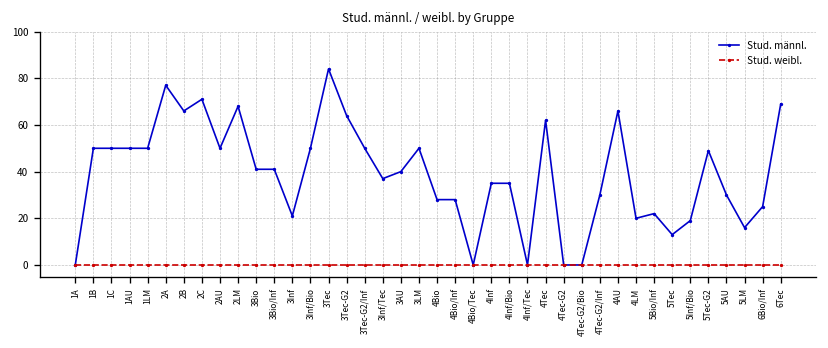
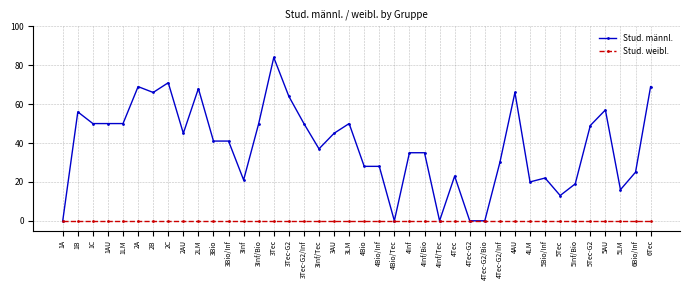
Stud. männl., 1B: 50 -> 56
Stud. männl., 2A: 77 -> 69
Stud. männl., 2AU: 50 -> 45
Stud. männl., 3AU: 40 -> 45
Stud. männl., 4Tec: 62 -> 23
Stud. männl., 5AU: 30 -> 57
